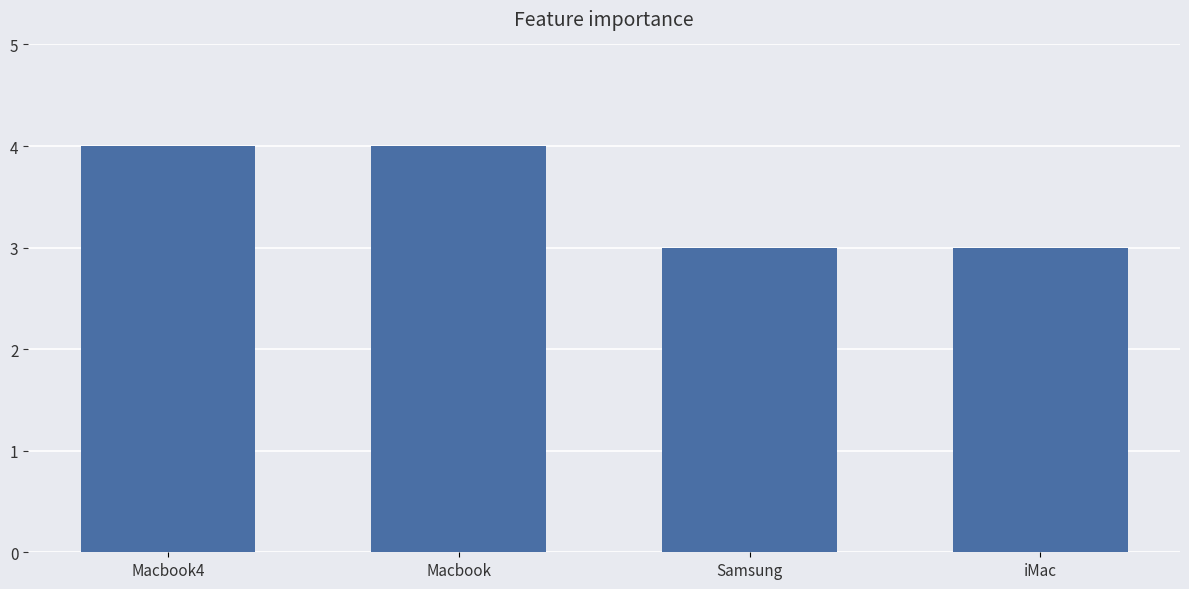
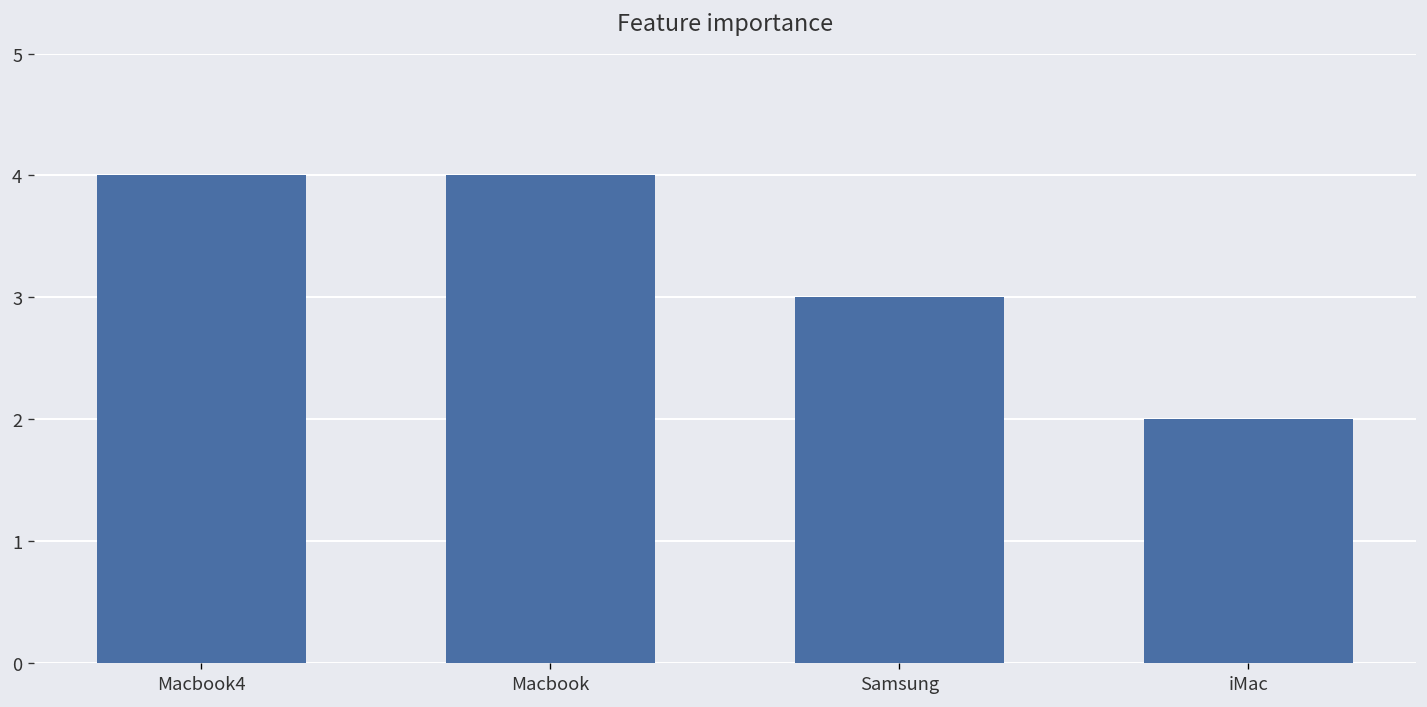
iMac: 3 -> 2
